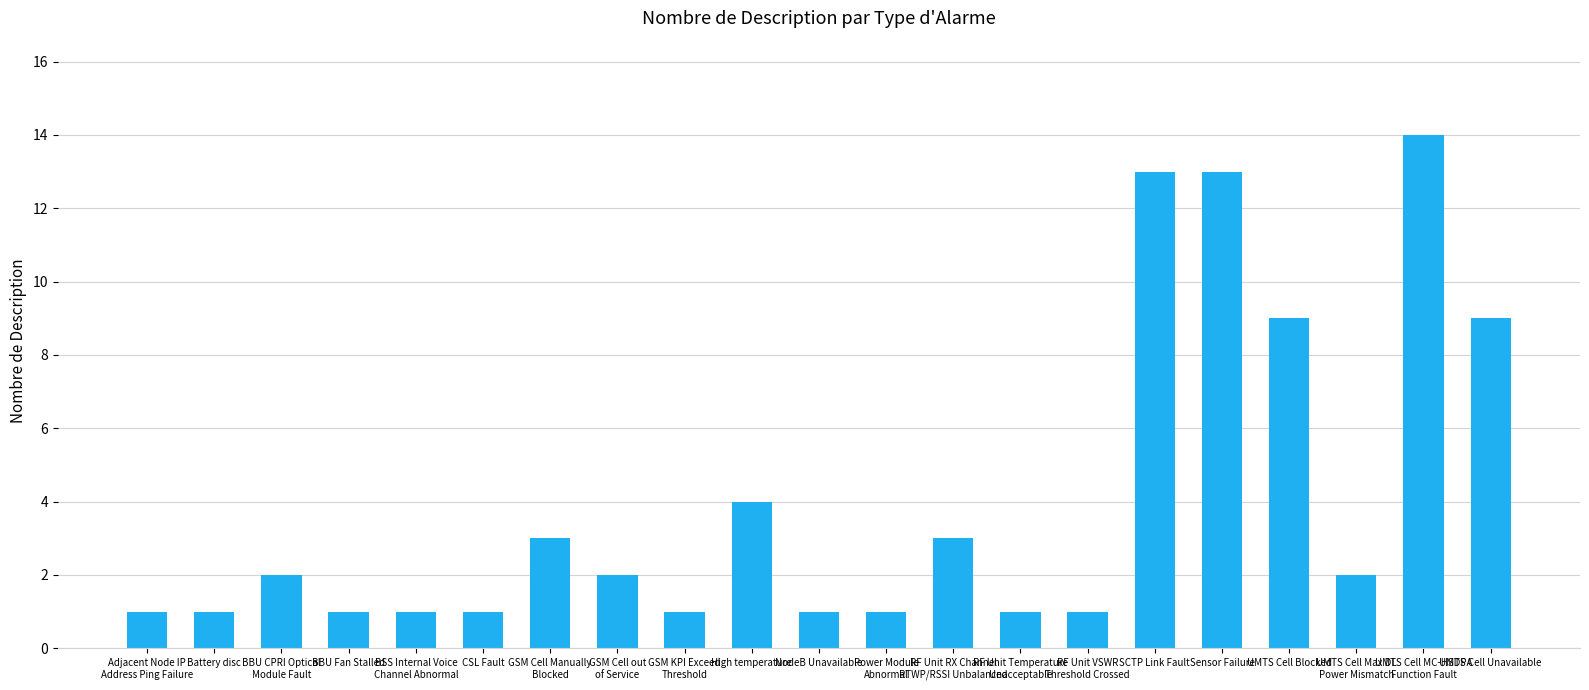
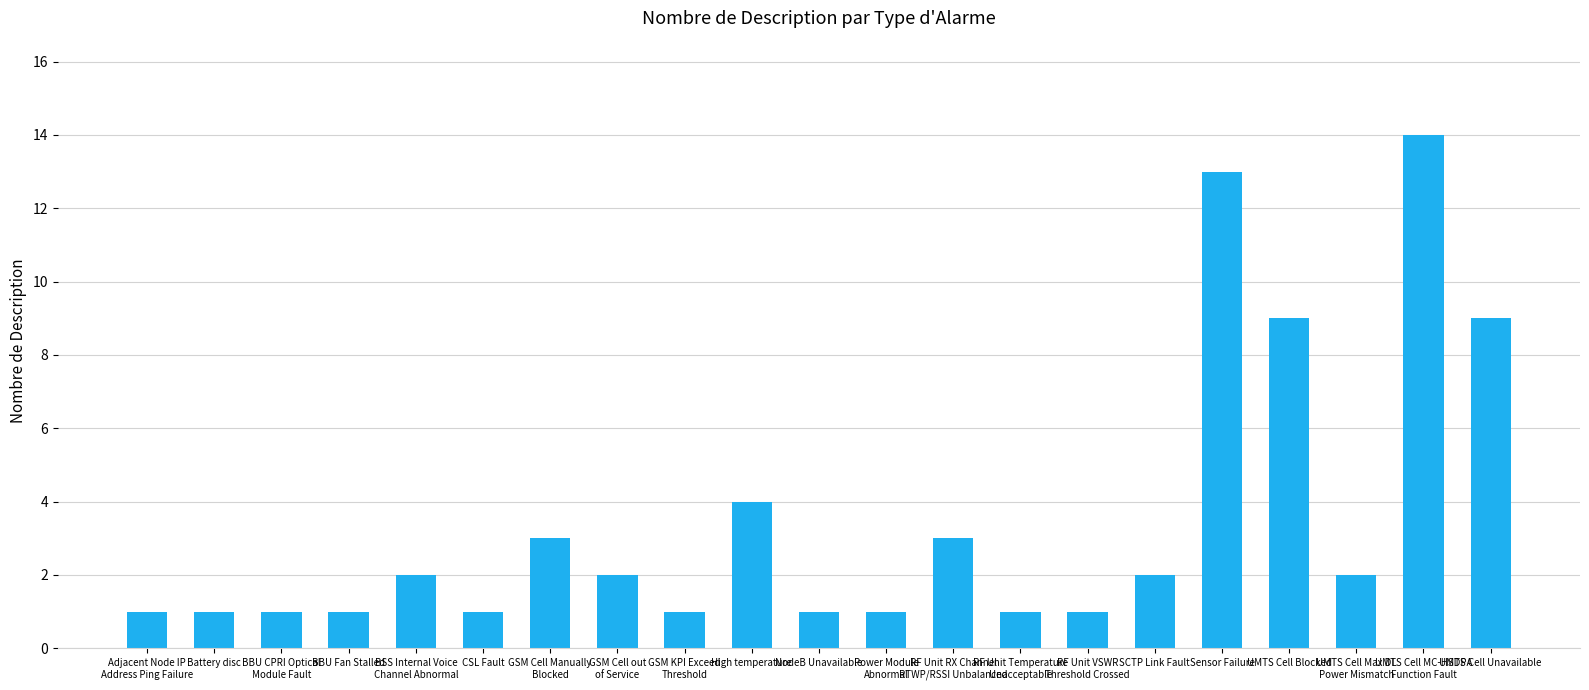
BBU CPRI Optical Module Fault: 2 -> 1
BSS Internal Voice Channel Abnormal: 1 -> 2
SCTP Link Fault: 13 -> 2
